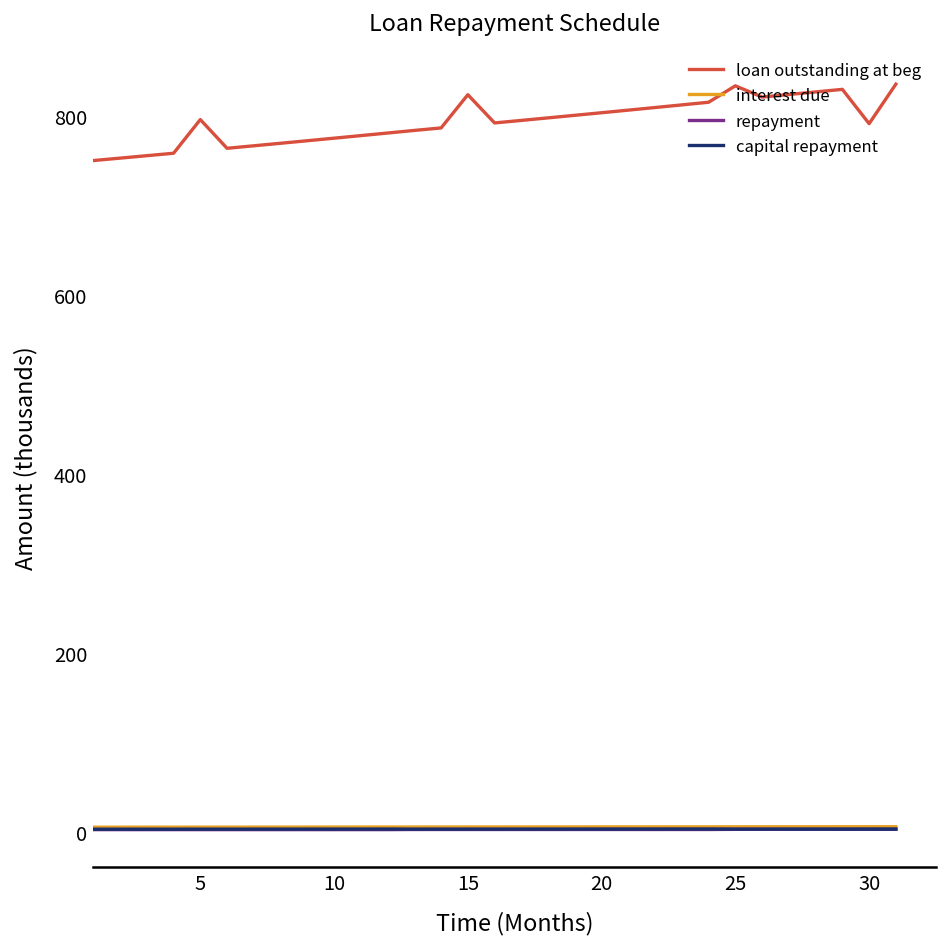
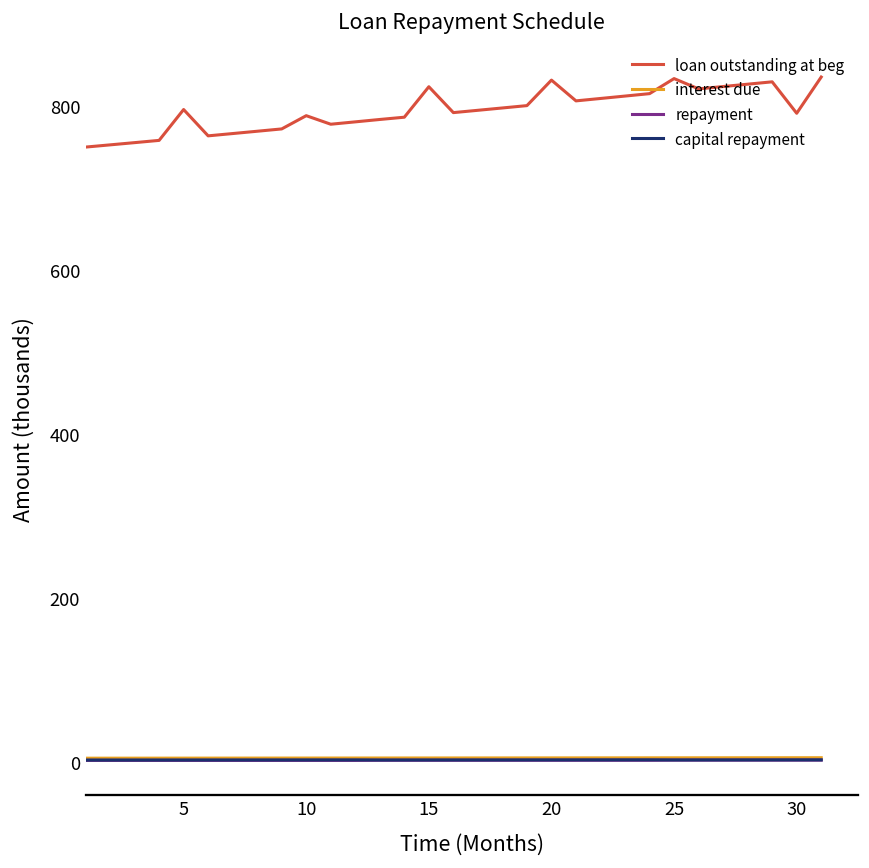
loan outstanding at beg, 10: 770 -> 790
loan outstanding at beg, 20: 800 -> 830
